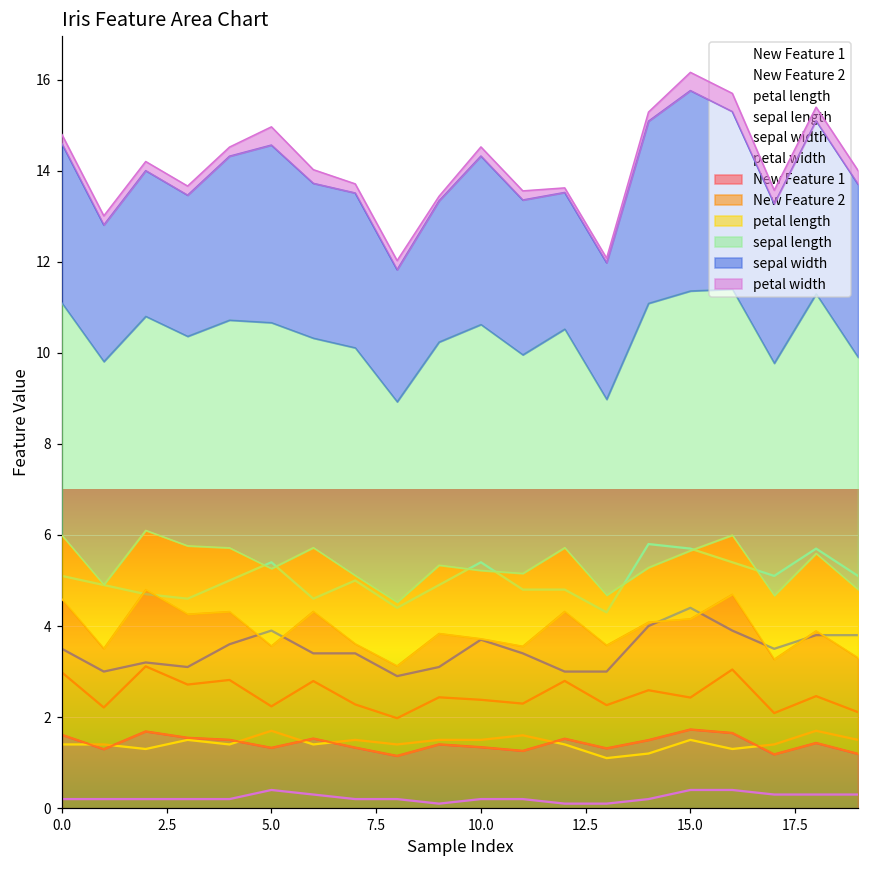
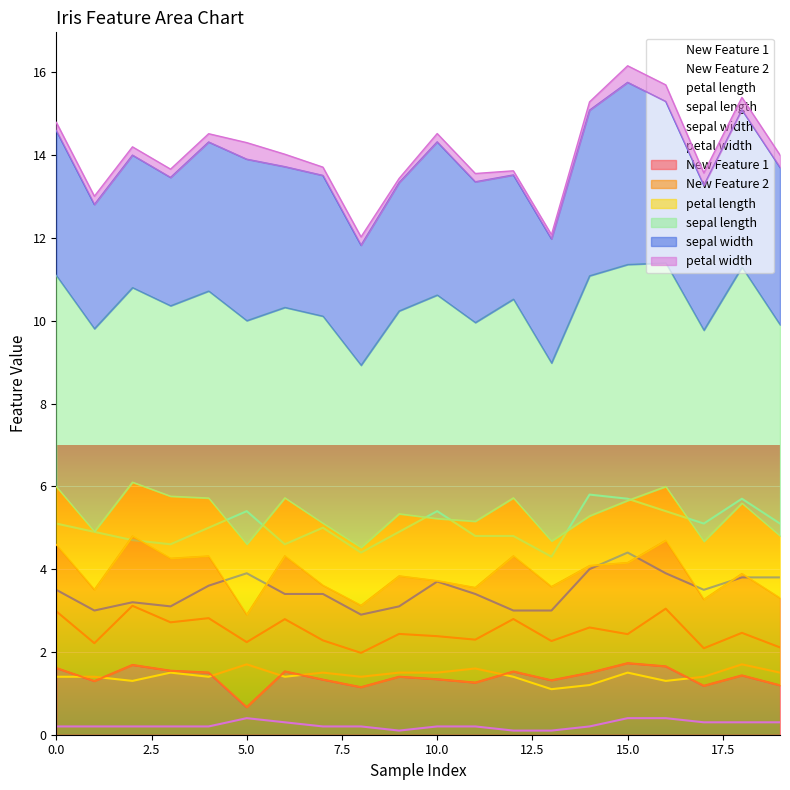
New Feature 1, 5.0: 1.3 -> 0.7
